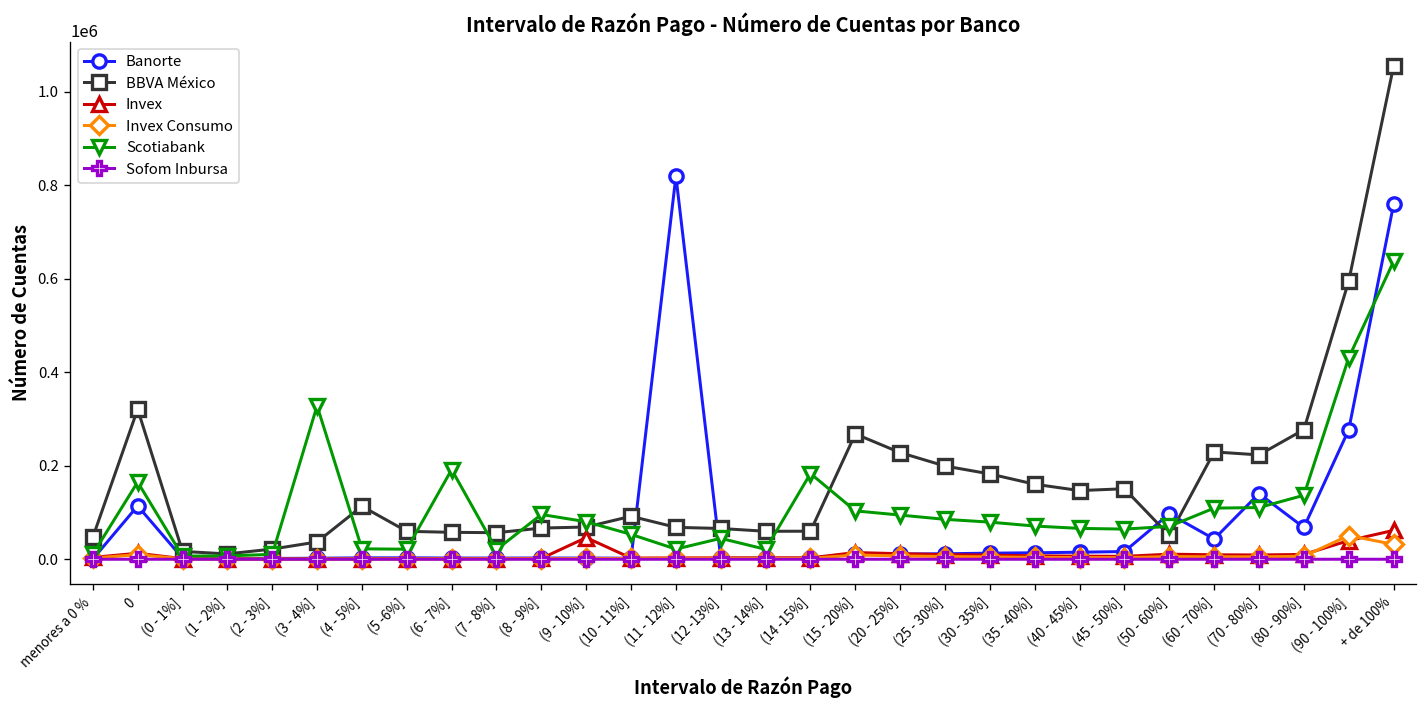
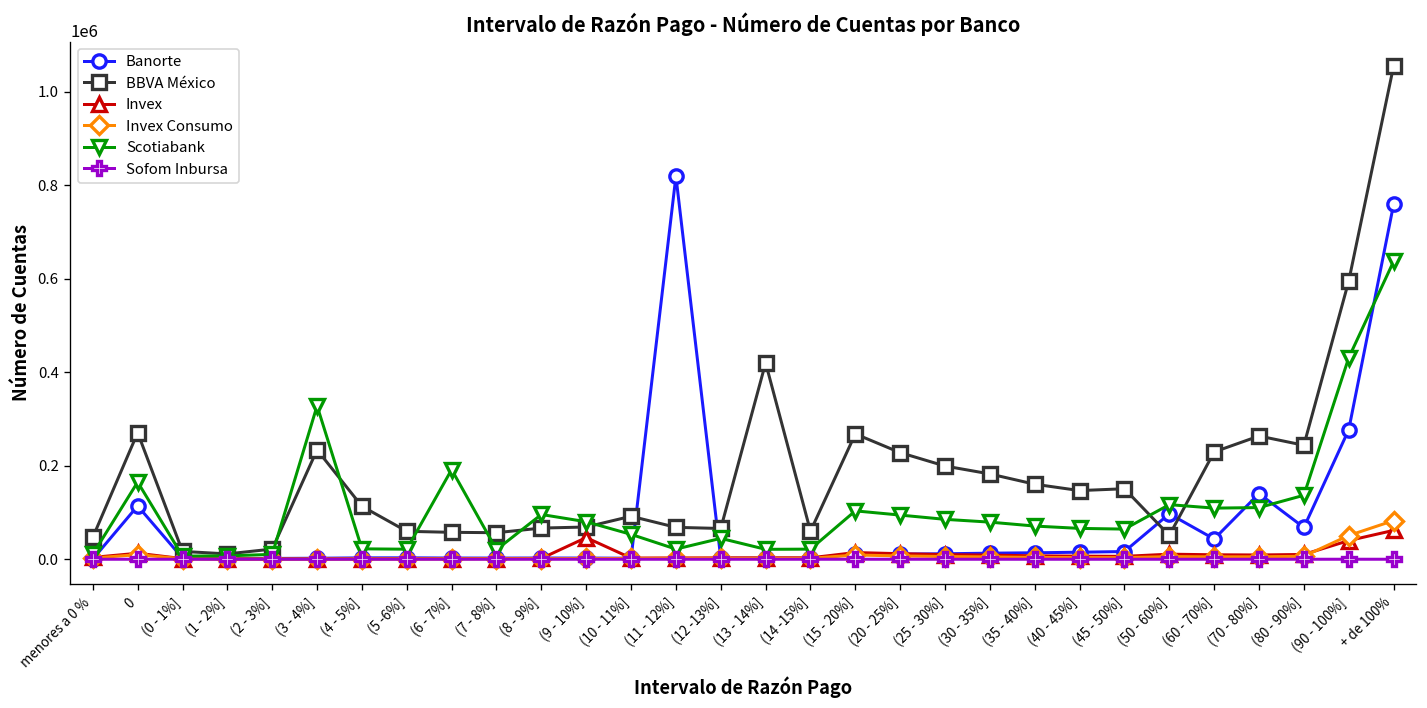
BBVA México, 0: 320000 -> 270000
BBVA México, (3 - 4%]: 40000 -> 230000
BBVA México, (13 - 14%]: 60000 -> 420000
Scotiabank, (14 -15%]: 180000 -> 20000
Scotiabank, (50 - 60%]: 70000 -> 120000
BBVA México, (70 - 80%]: 220000 -> 260000
BBVA México, (80 - 90%]: 280000 -> 240000
Invex Consumo, + de 100%: 30000 -> 80000
